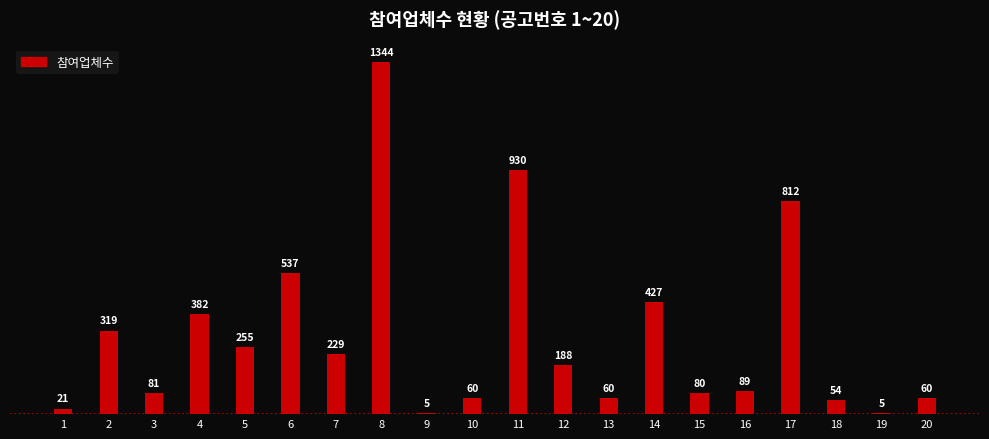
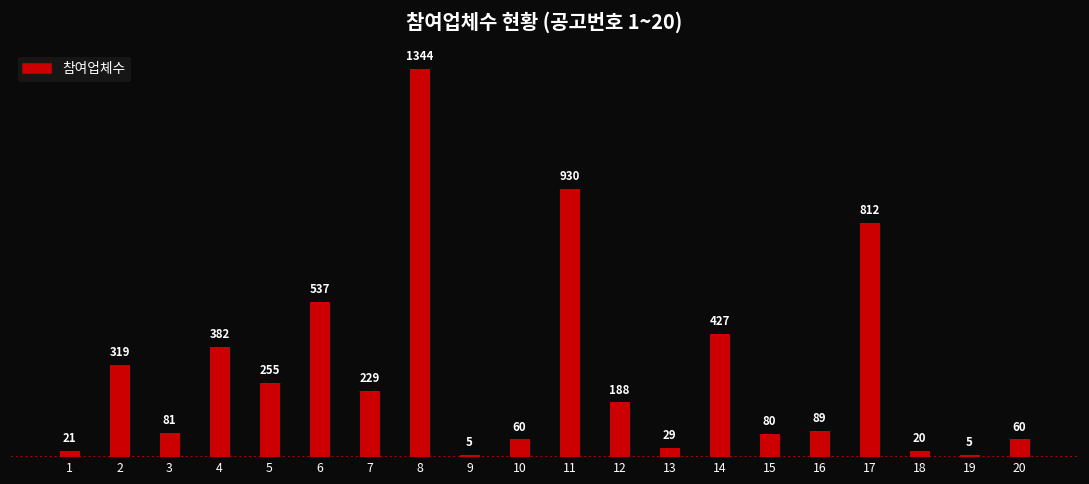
13: 60 -> 29
18: 54 -> 20
